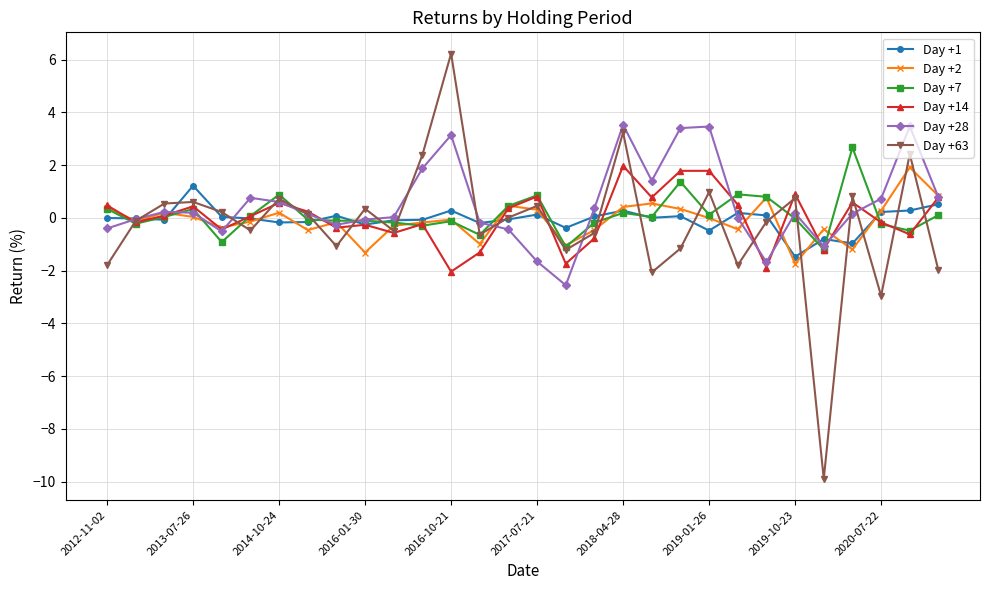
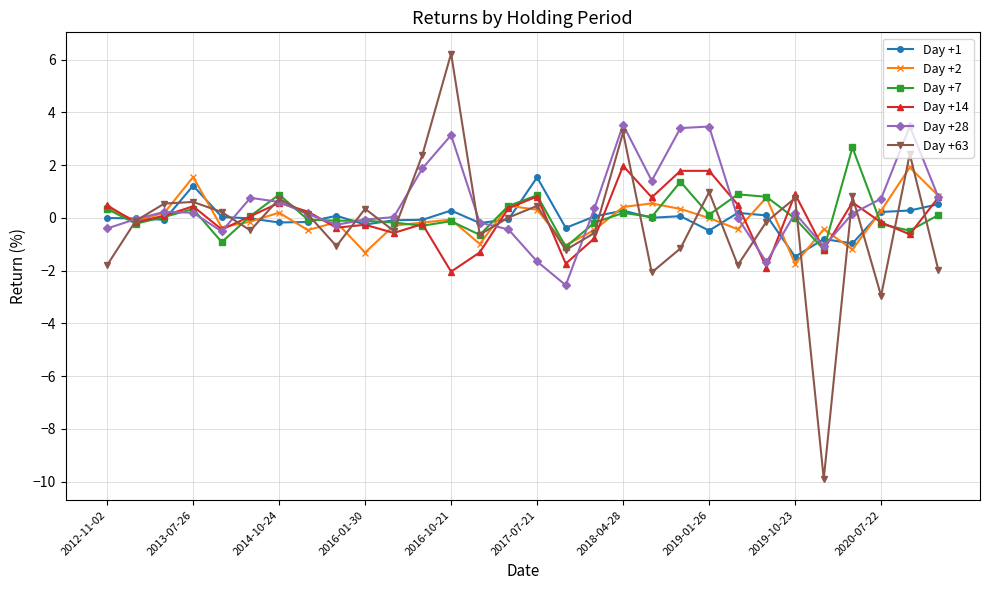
Day +2, 2013-07-26: 0.0 -> 1.5
Day +1, 2017-07-21: 0.1 -> 1.5
